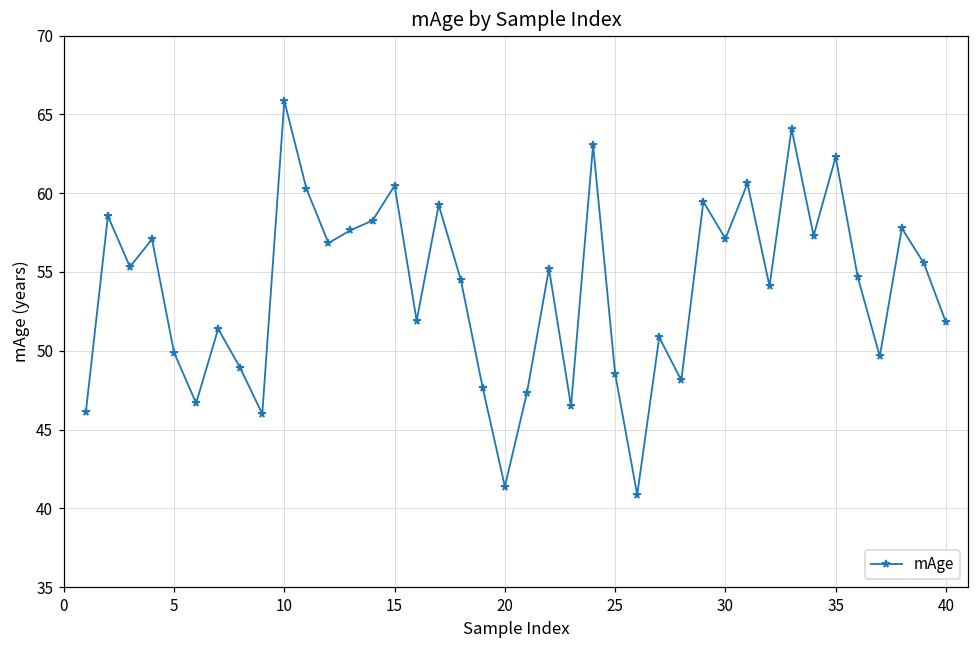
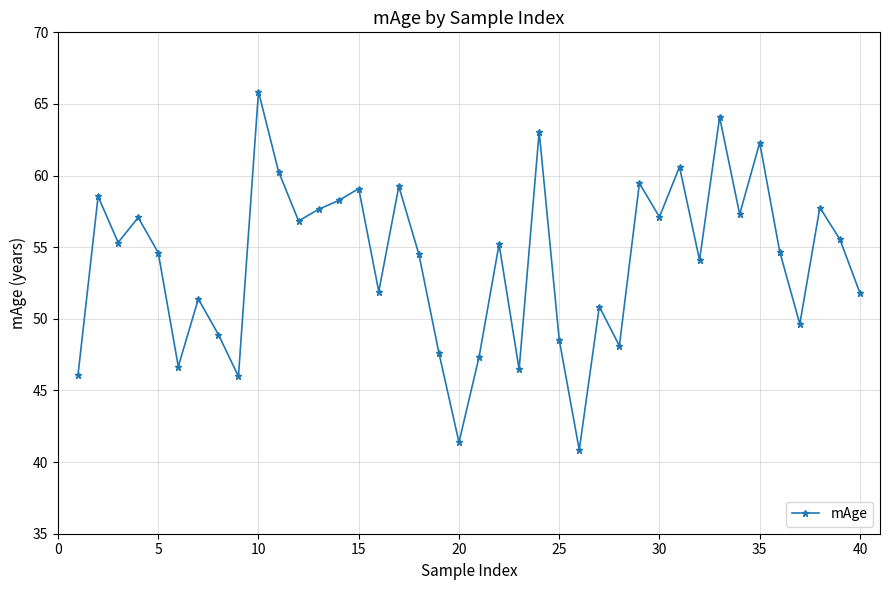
5: 49.9 -> 54.6
15: 60.5 -> 59.1
